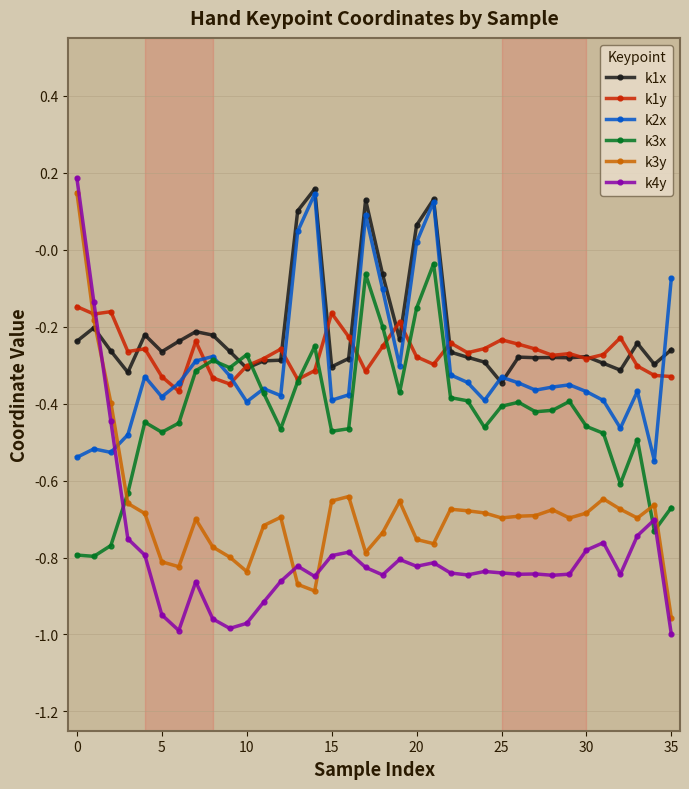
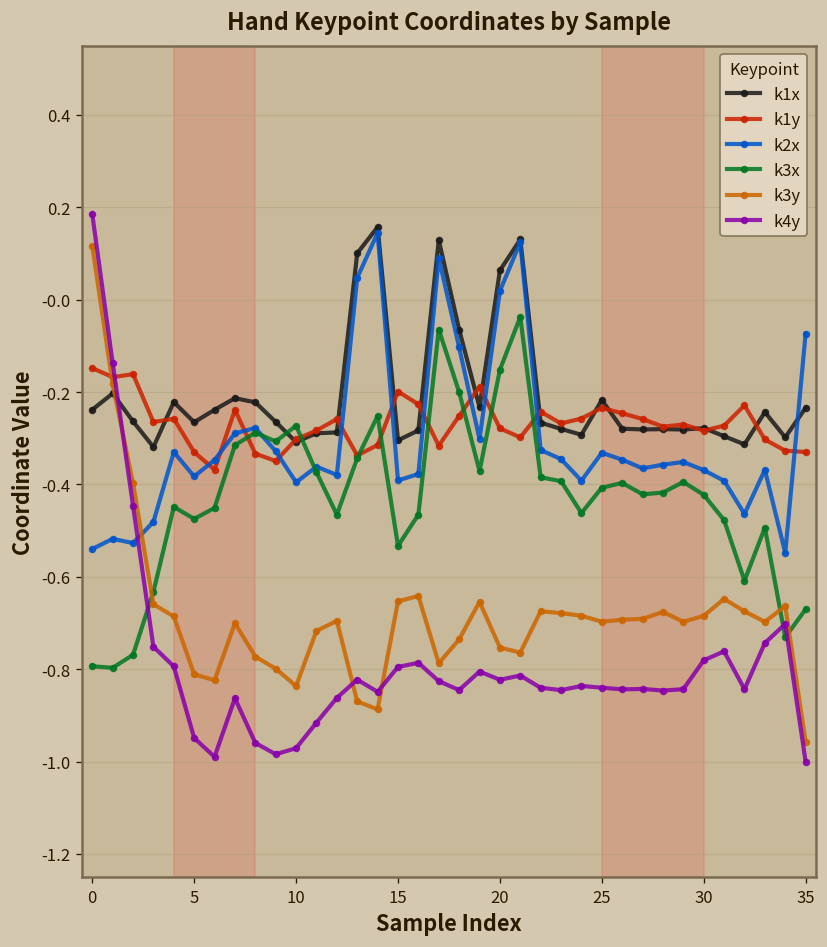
k3y, 0: 0.15 -> 0.12
k1y, 15: -0.17 -> -0.20
k3x, 15: -0.47 -> -0.53
k1x, 25: -0.35 -> -0.22
k3x, 30: -0.46 -> -0.42
k1x, 35: -0.26 -> -0.23
